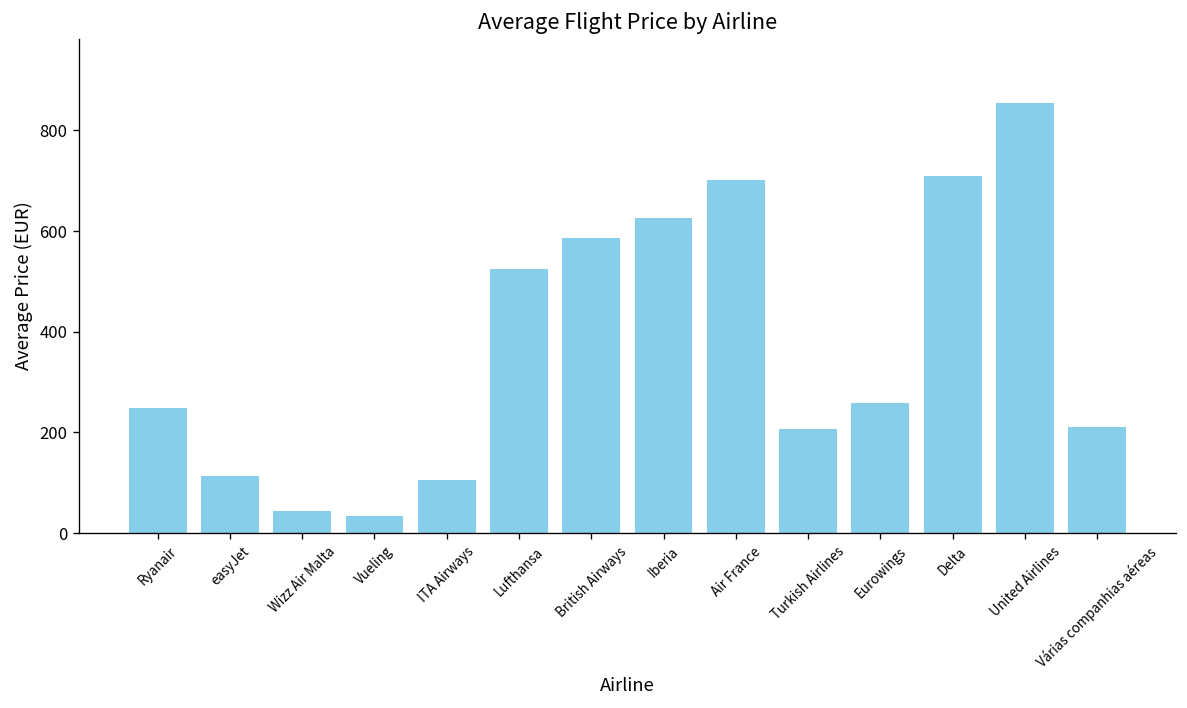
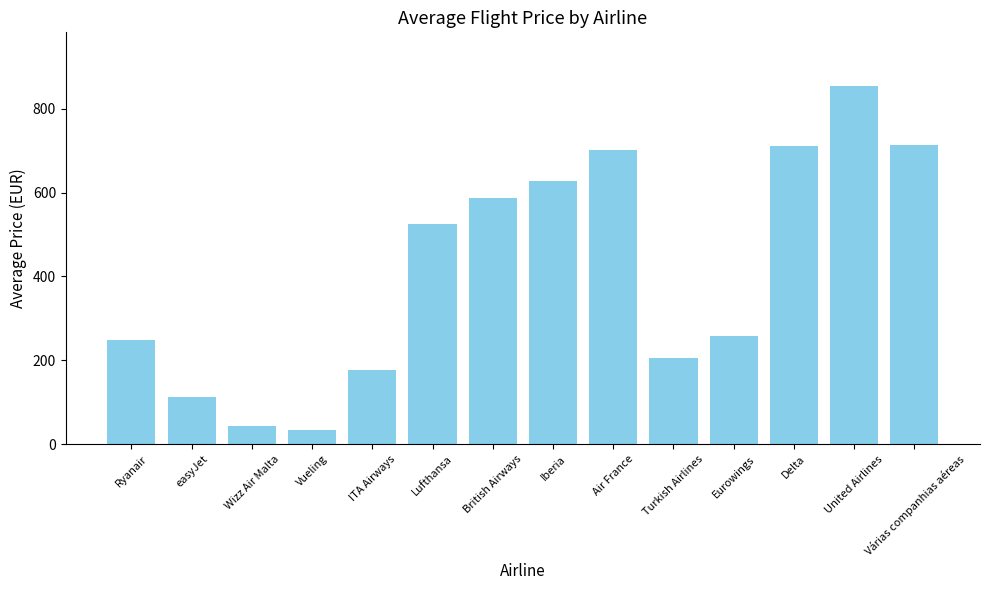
ITA Airways: 110 -> 180
Várias companhias aéreas: 210 -> 710
